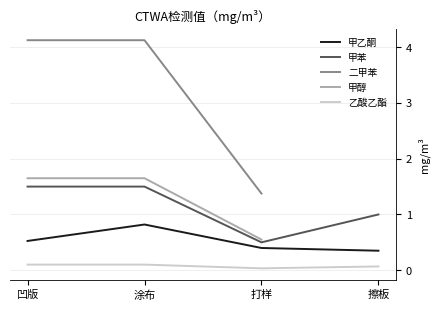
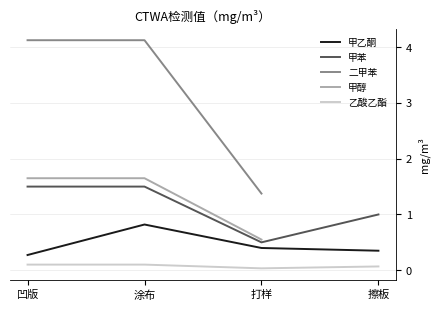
甲乙酮, 凹版: 0.5 -> 0.3
